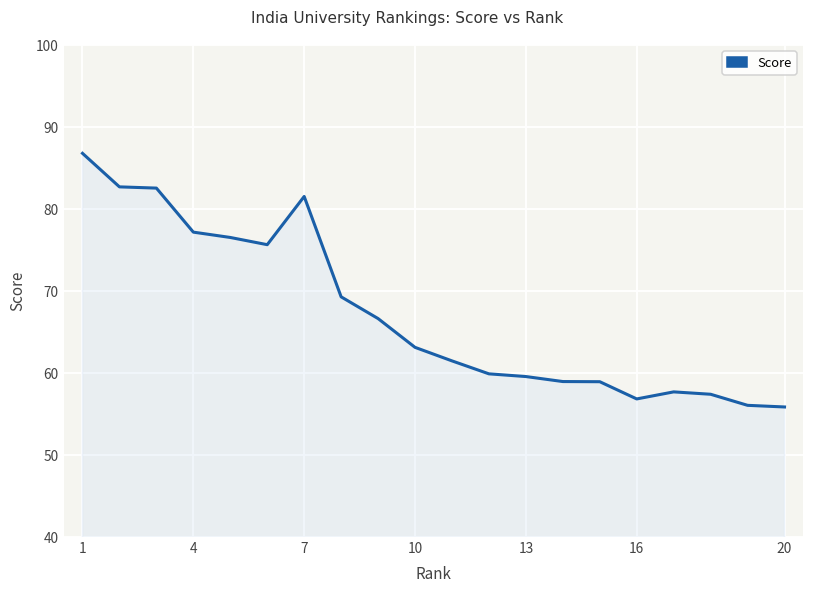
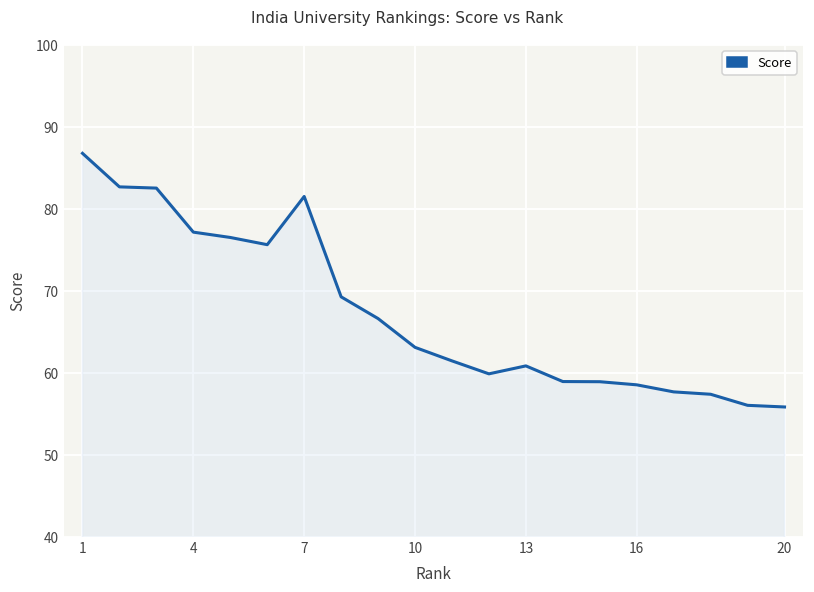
13: 60 -> 61
16: 57 -> 59
